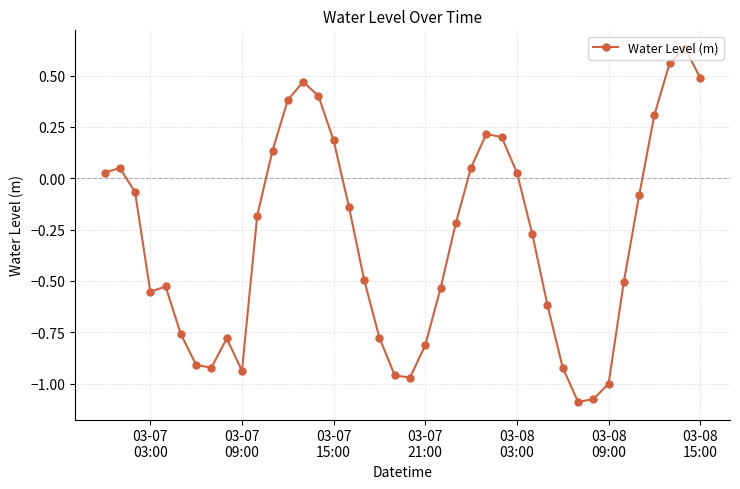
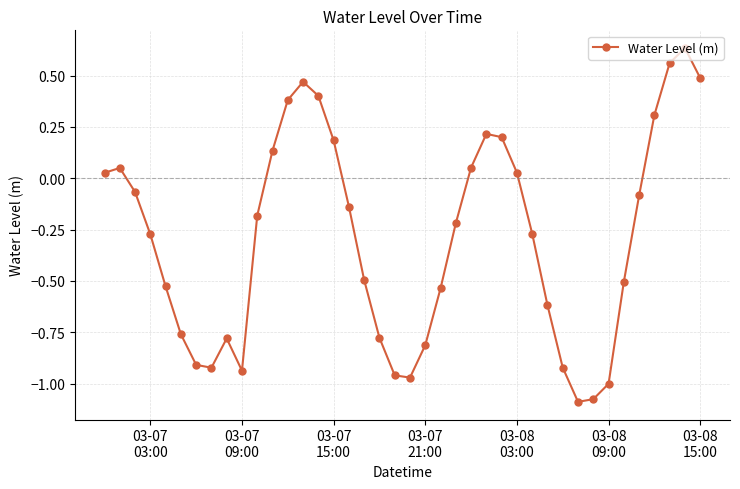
03-07 03:00: -0.55 -> -0.27
